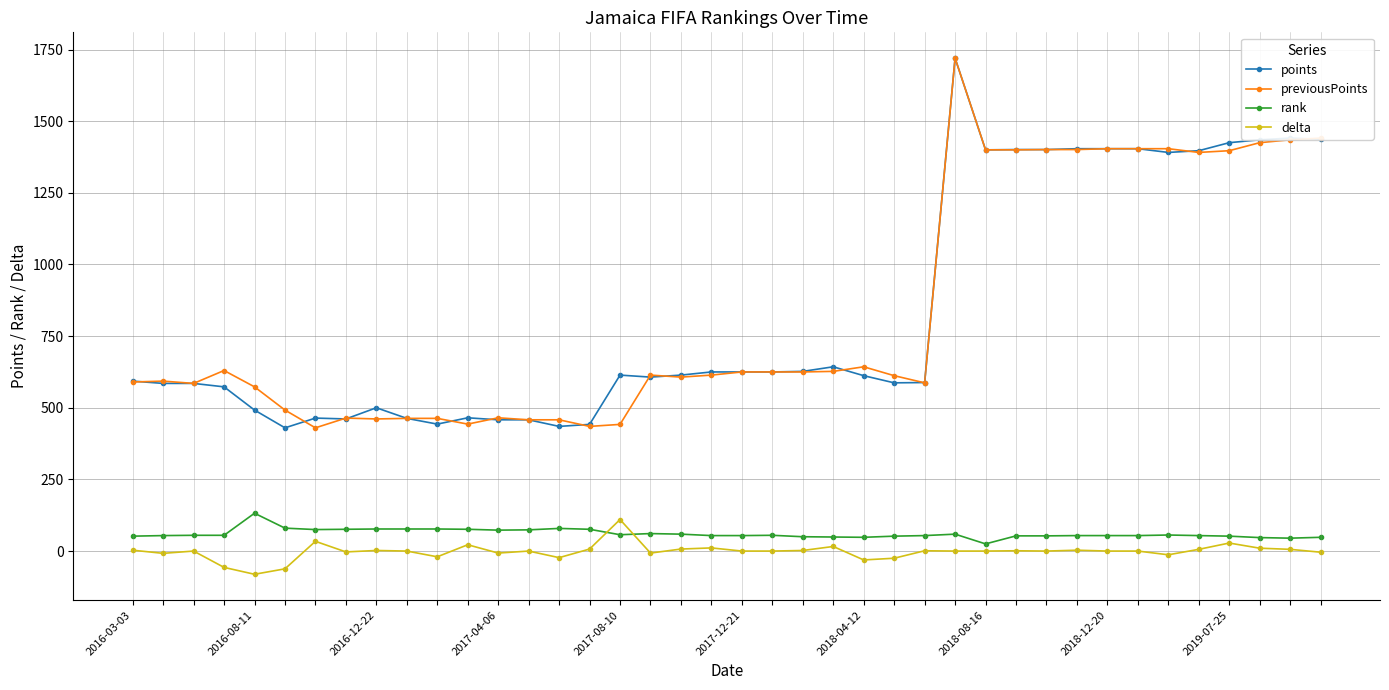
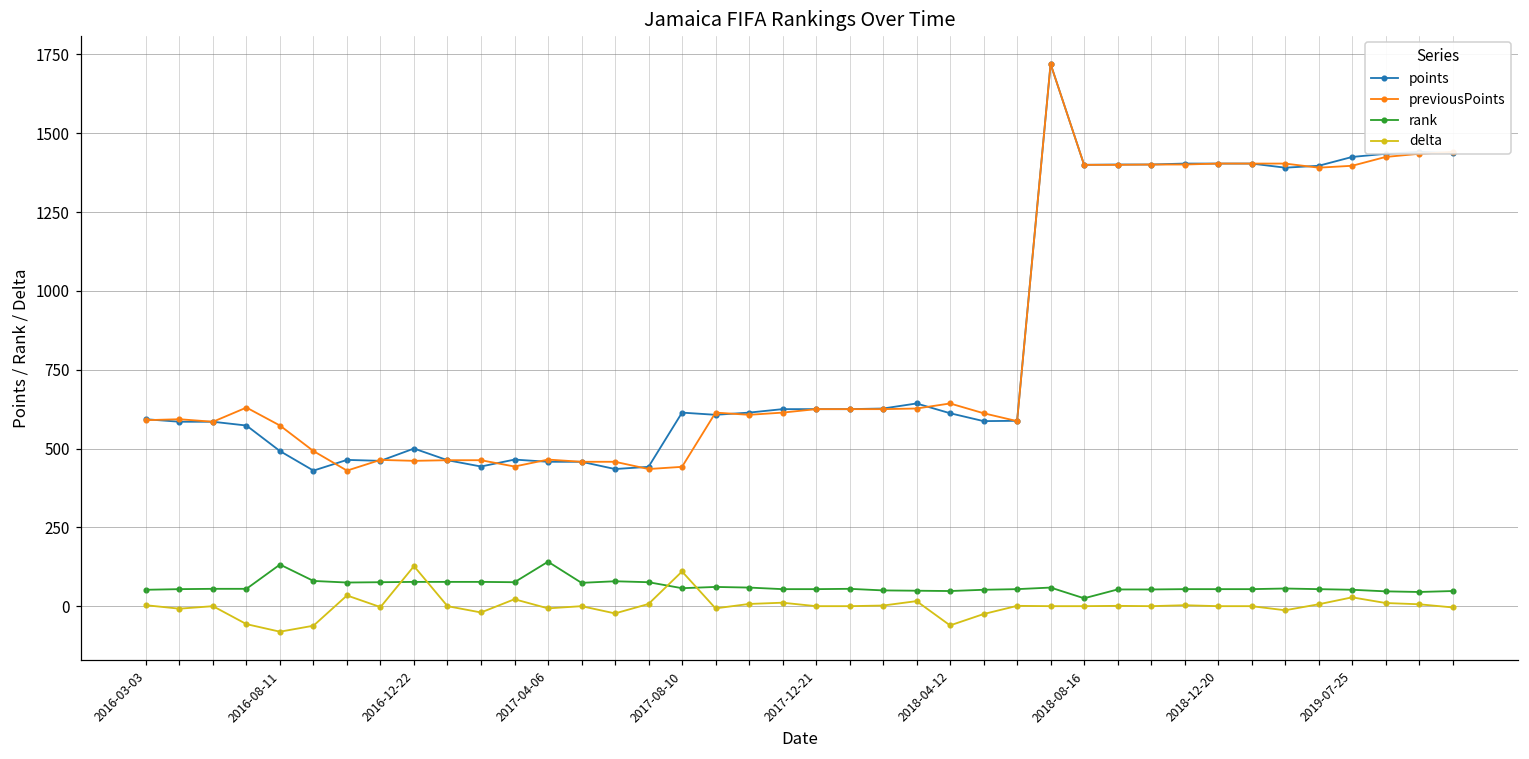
delta, 2016-12-22: 0 -> 130
rank, 2017-04-06: 70 -> 140
delta, 2018-04-12: -30 -> -60
